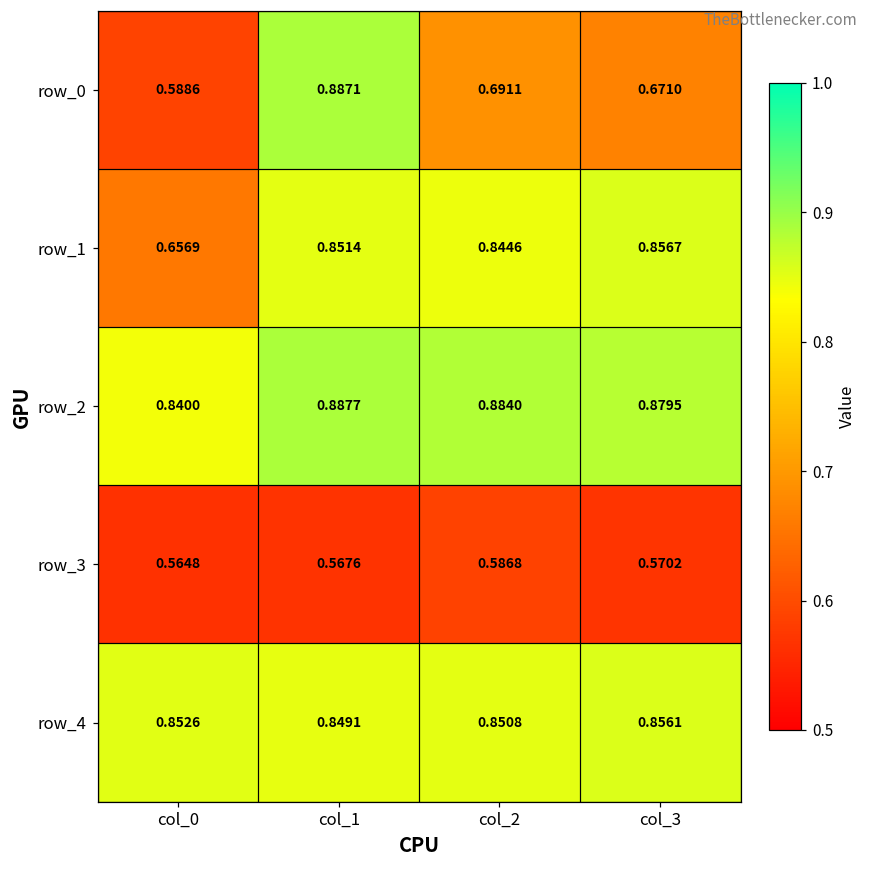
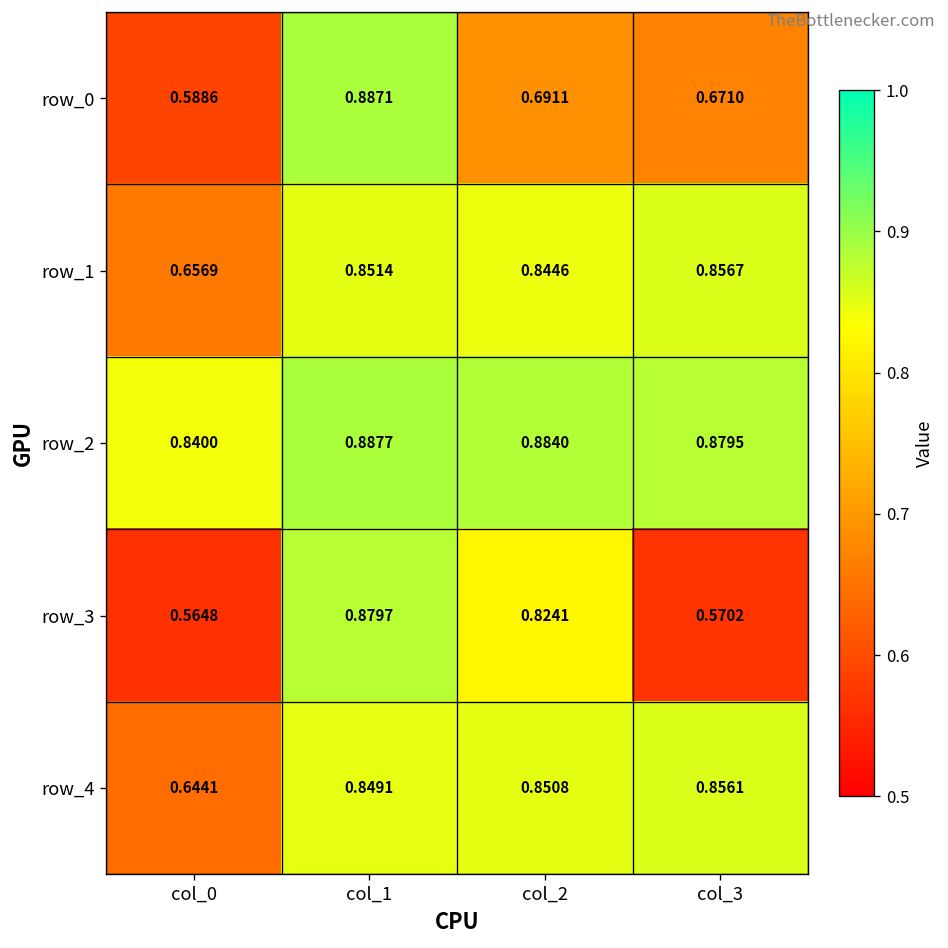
row_3, col_1: 0.5676 -> 0.8797
row_3, col_2: 0.5868 -> 0.8241
row_4, col_0: 0.8526 -> 0.6441
